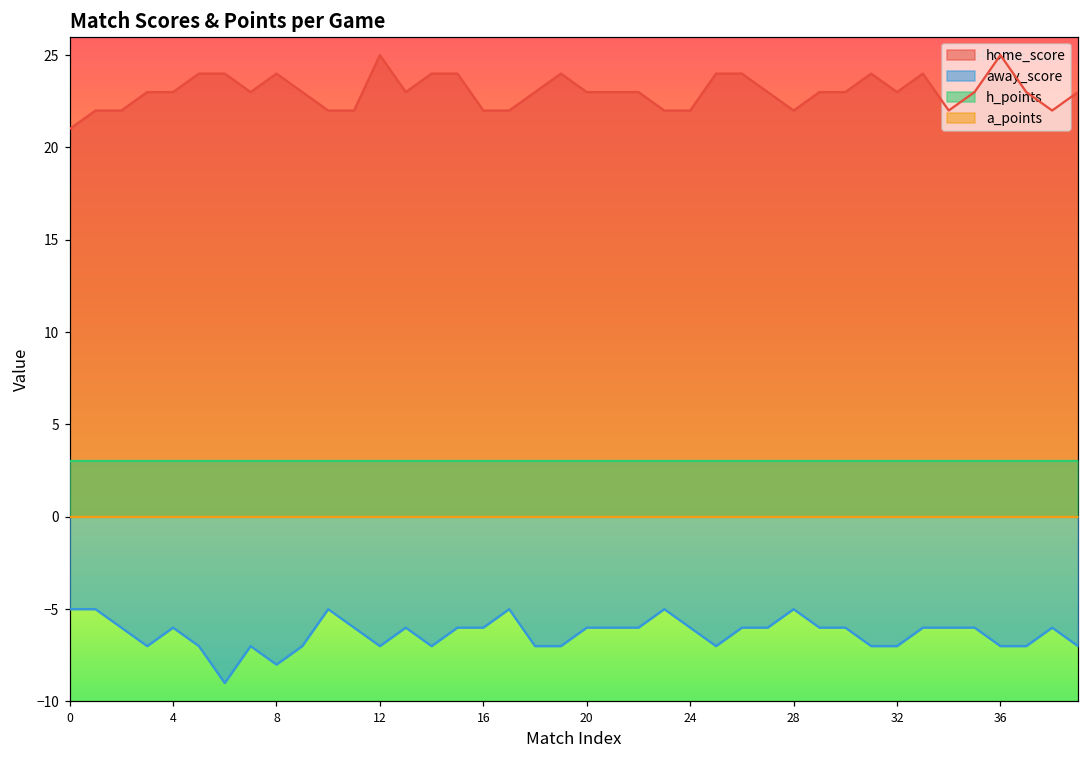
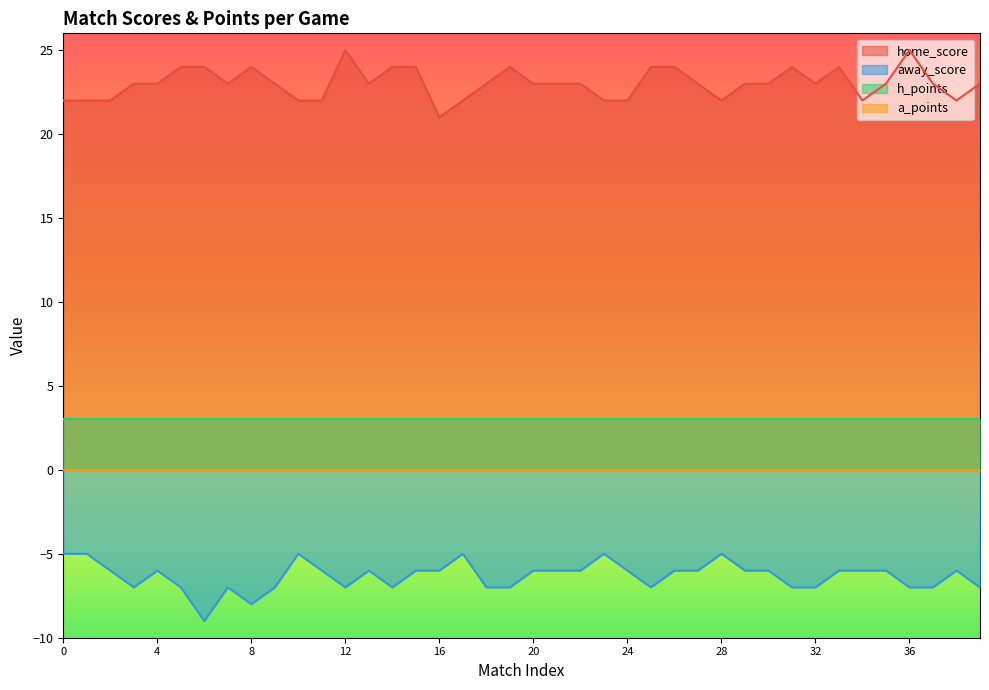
home_score, 0: 21 -> 22
home_score, 16: 22 -> 21
